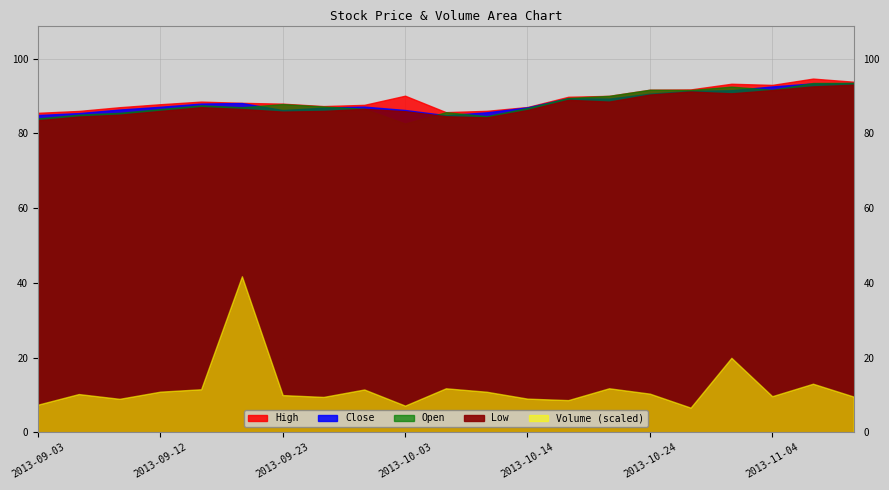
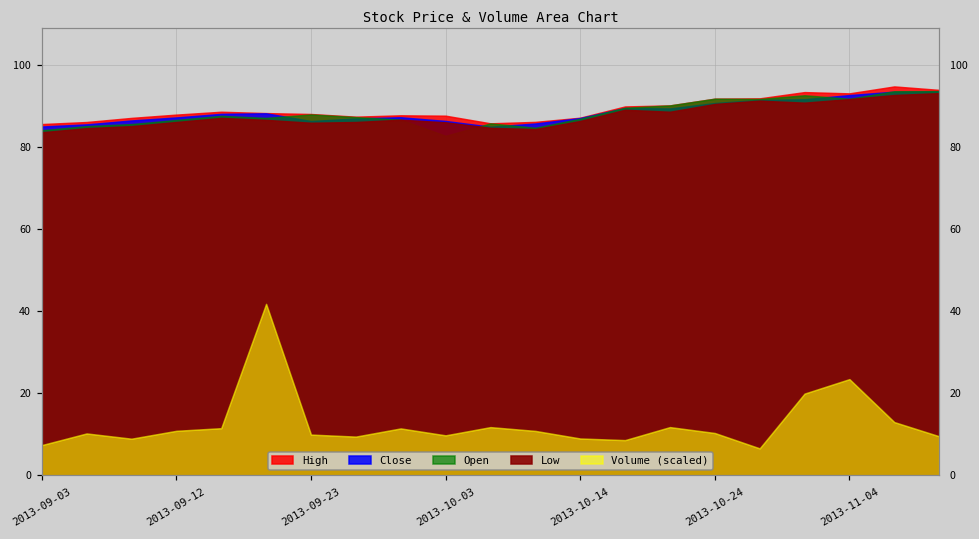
High, 2013-10-03: 90 -> 88
Volume (scaled), 2013-10-03: 7 -> 10
Volume (scaled), 2013-11-04: 10 -> 23
